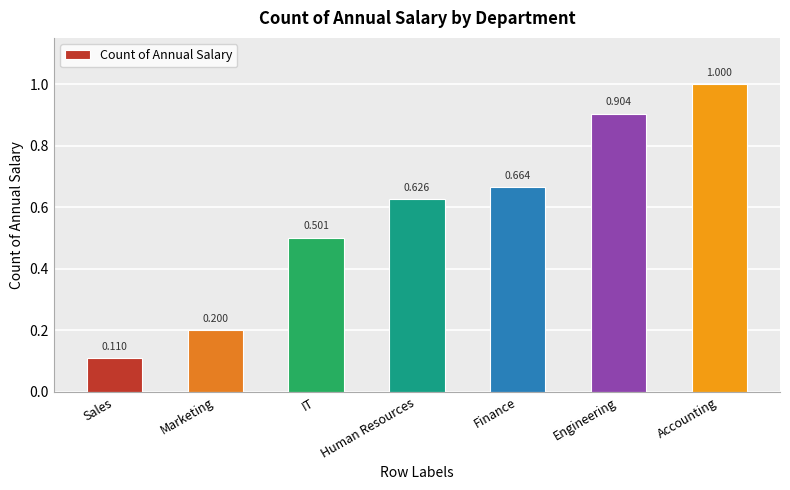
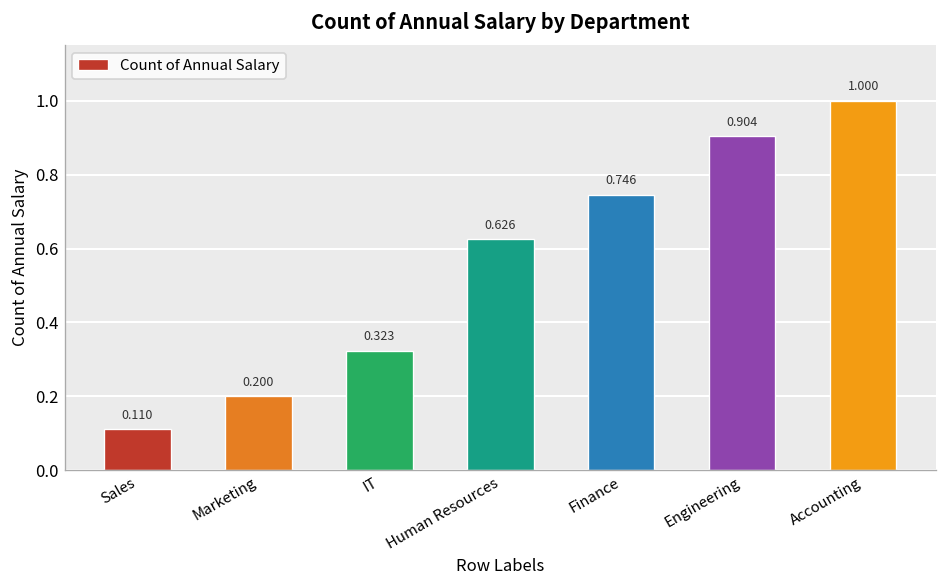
IT: 0.501 -> 0.323
Finance: 0.664 -> 0.746
